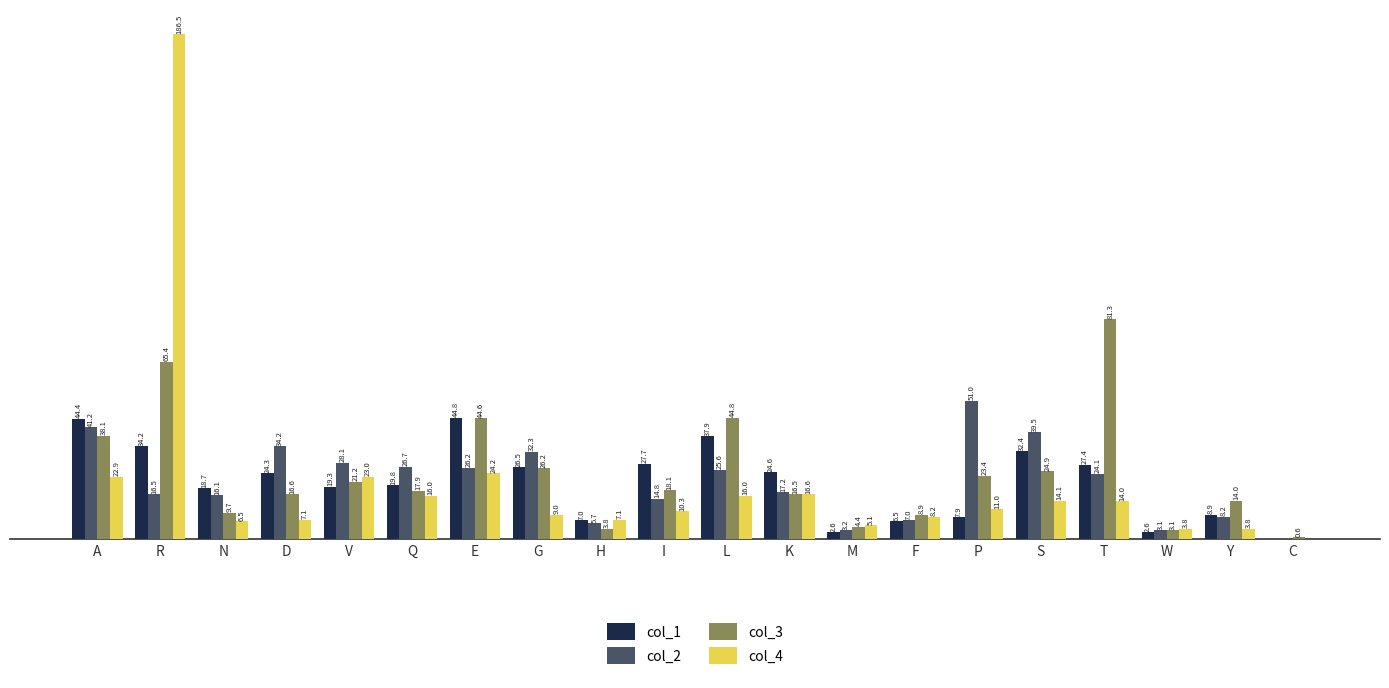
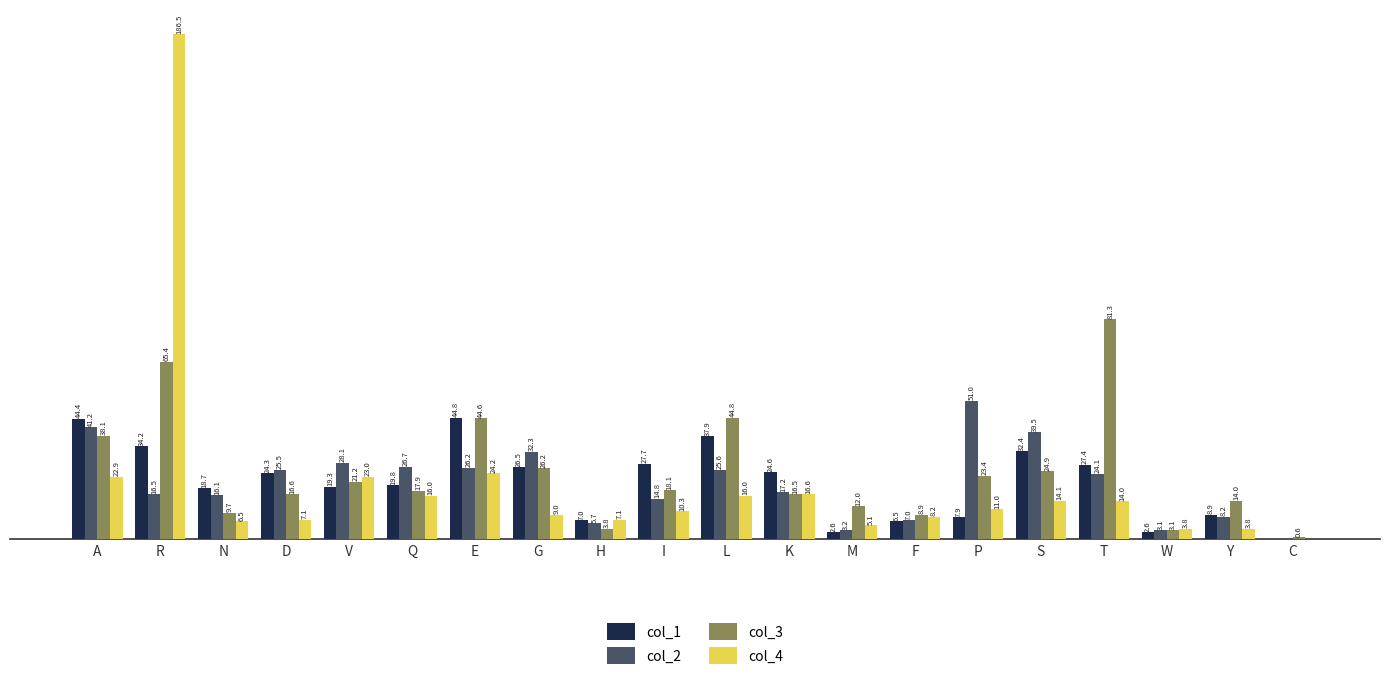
col_2, D: 34.2 -> 25.5
col_3, M: 4.4 -> 12.0
